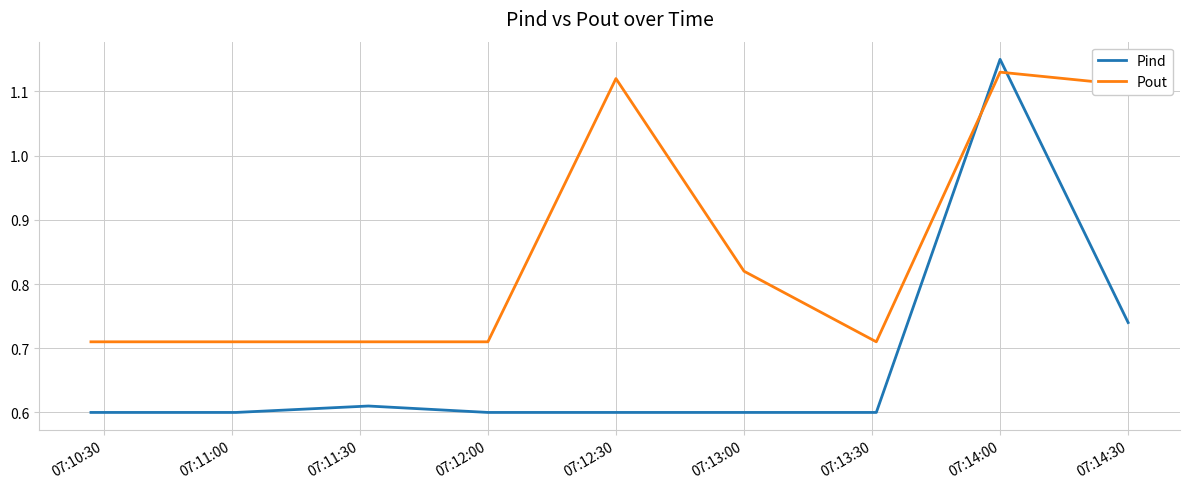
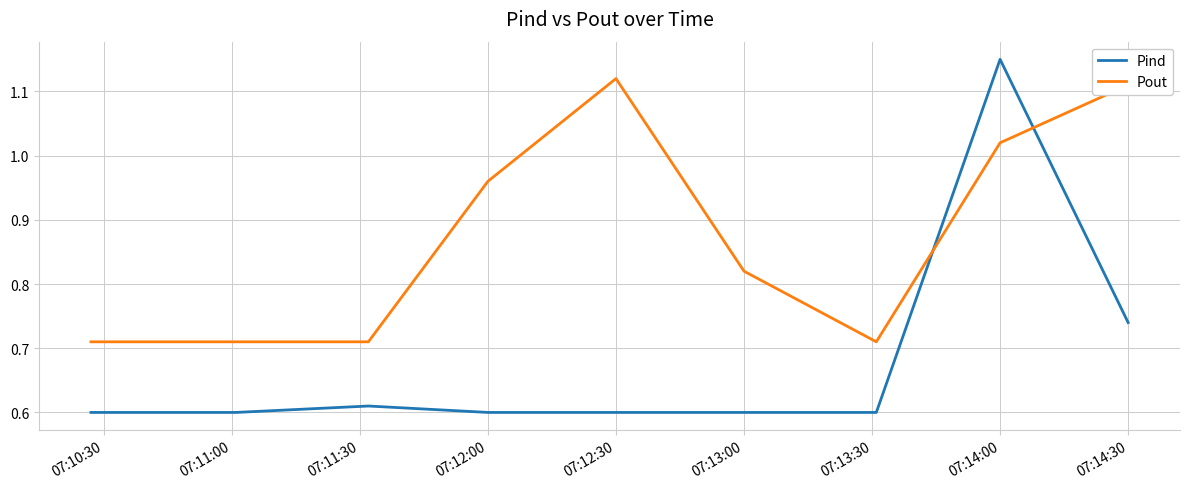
Pout, 07:12:00: 0.71 -> 0.96
Pout, 07:14:00: 1.13 -> 1.02
